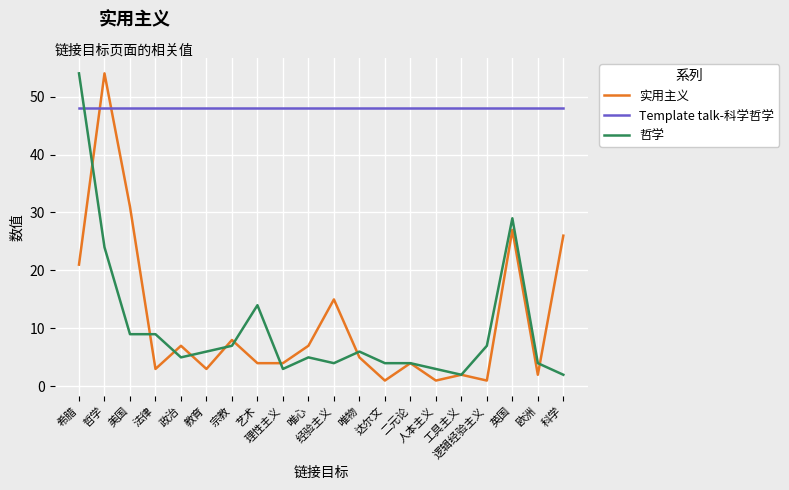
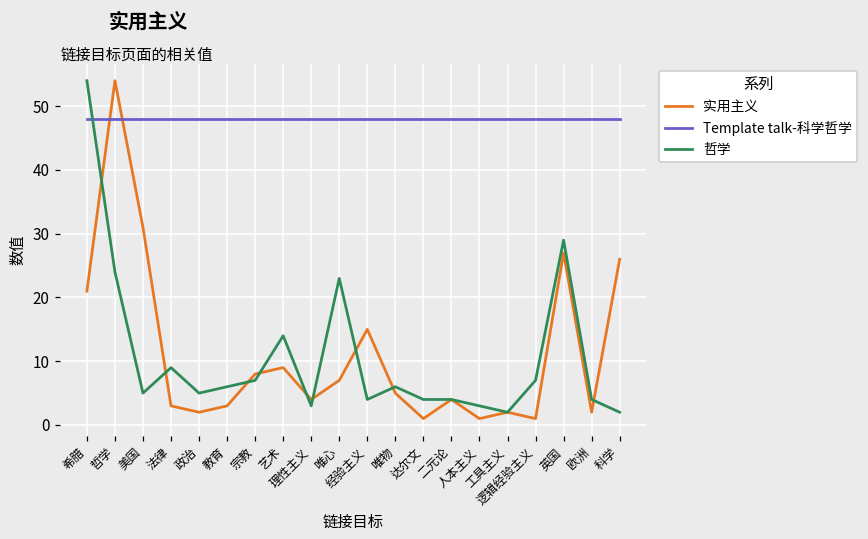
哲学, 美国: 9 -> 5
实用主义, 政治: 7 -> 2
实用主义, 艺术: 4 -> 9
哲学, 唯心: 5 -> 23
